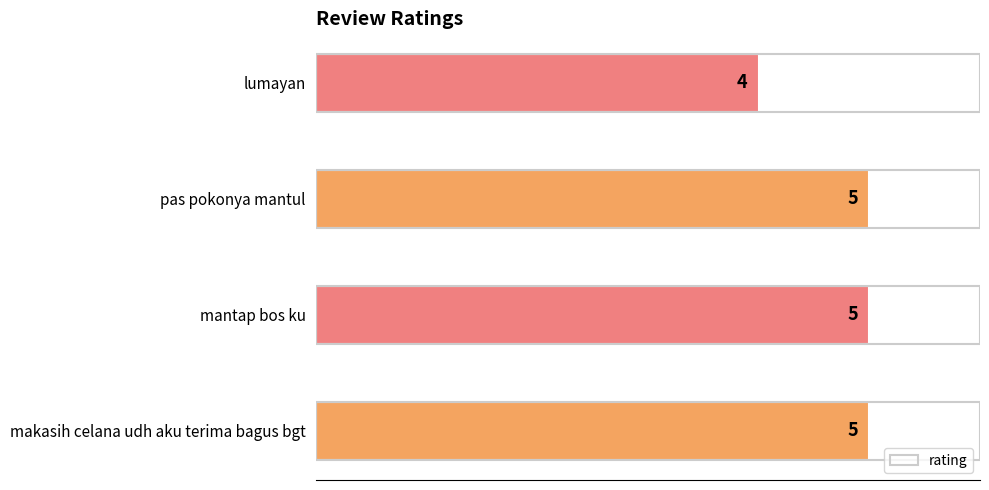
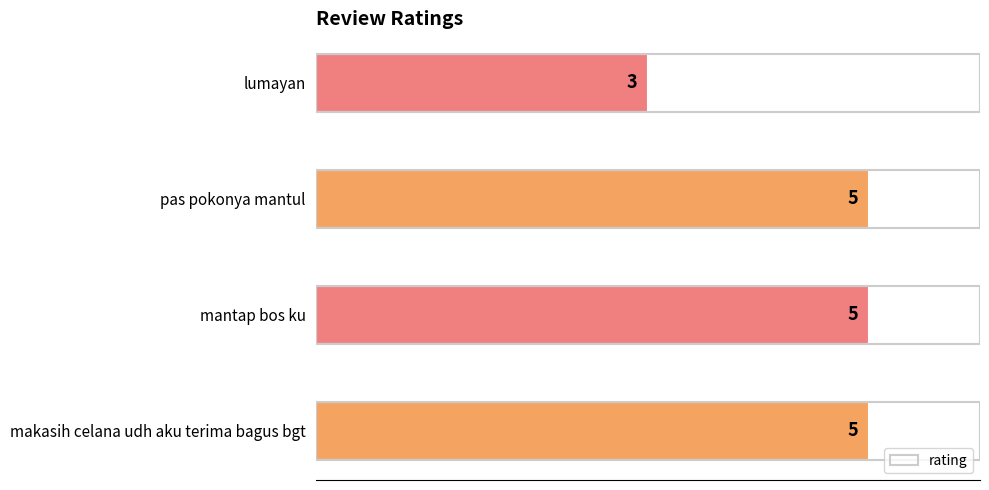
lumayan: 4 -> 3
